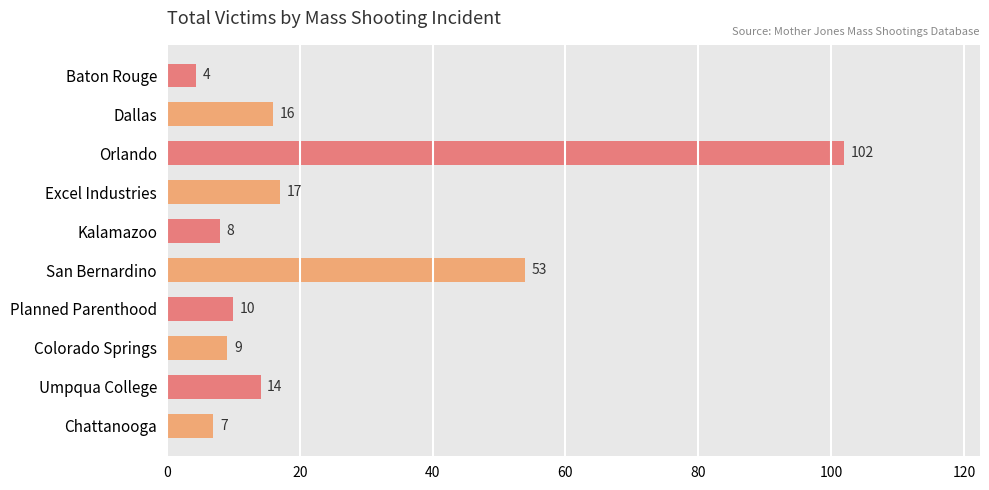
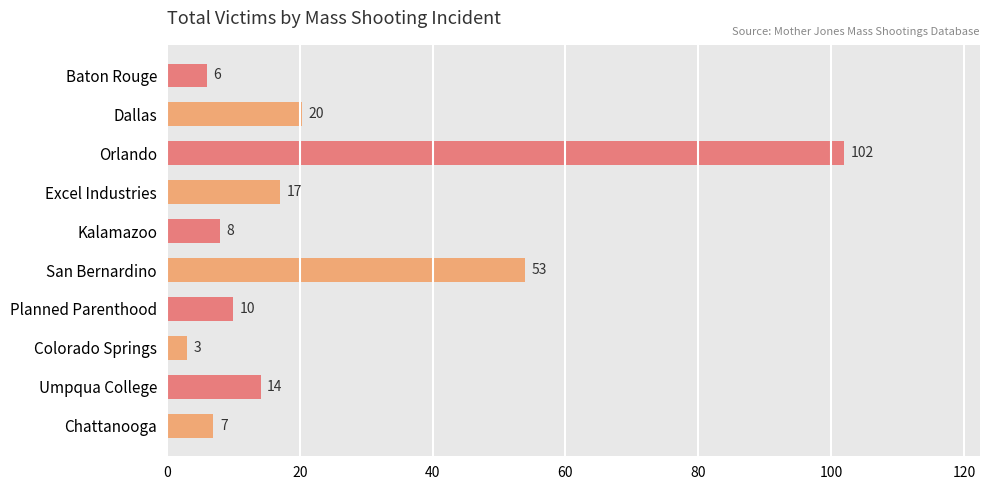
Baton Rouge: 4 -> 6
Dallas: 16 -> 20
Colorado Springs: 9 -> 3
